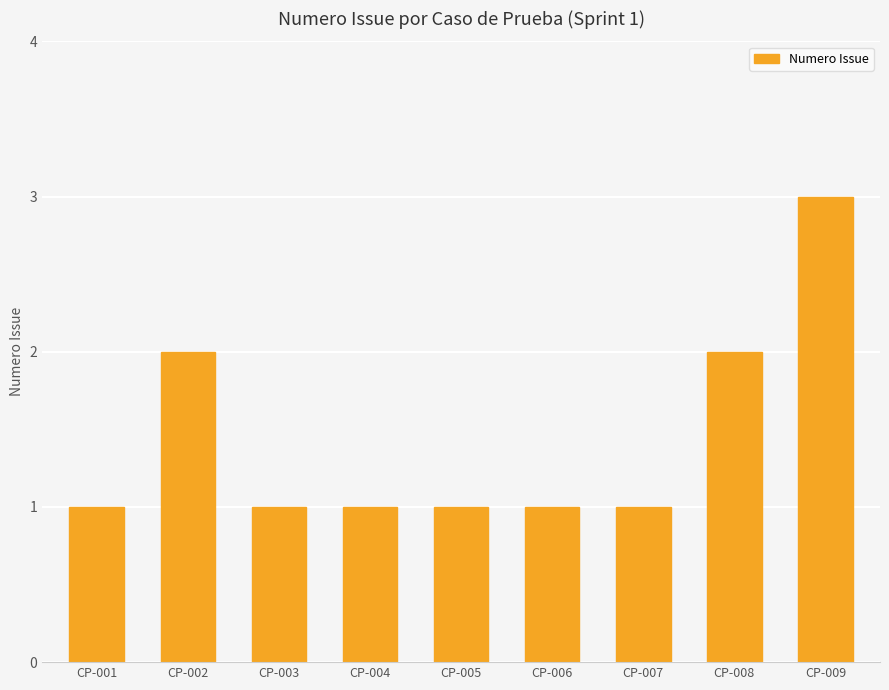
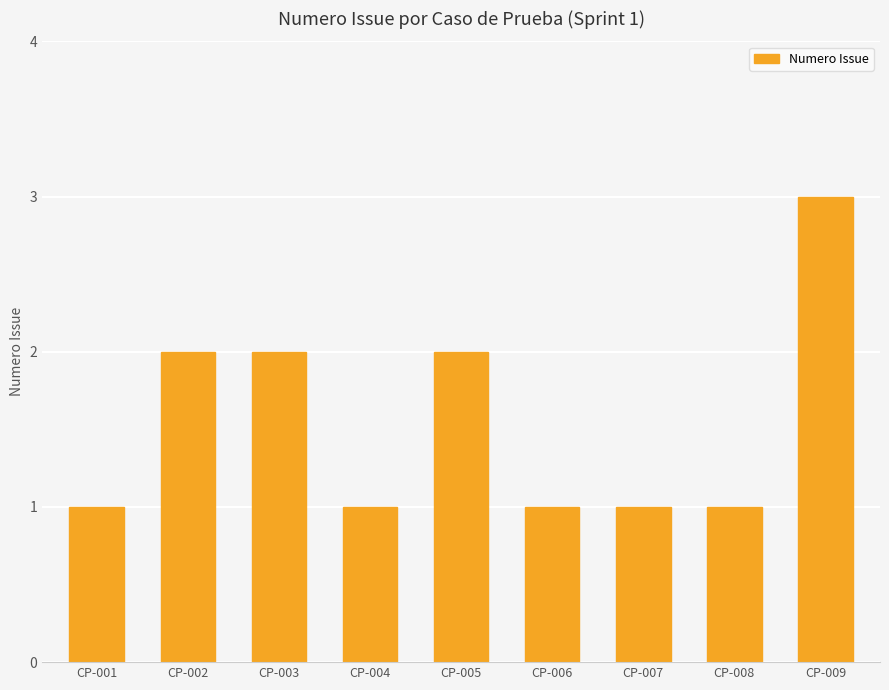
CP-003: 1 -> 2
CP-005: 1 -> 2
CP-008: 2 -> 1
